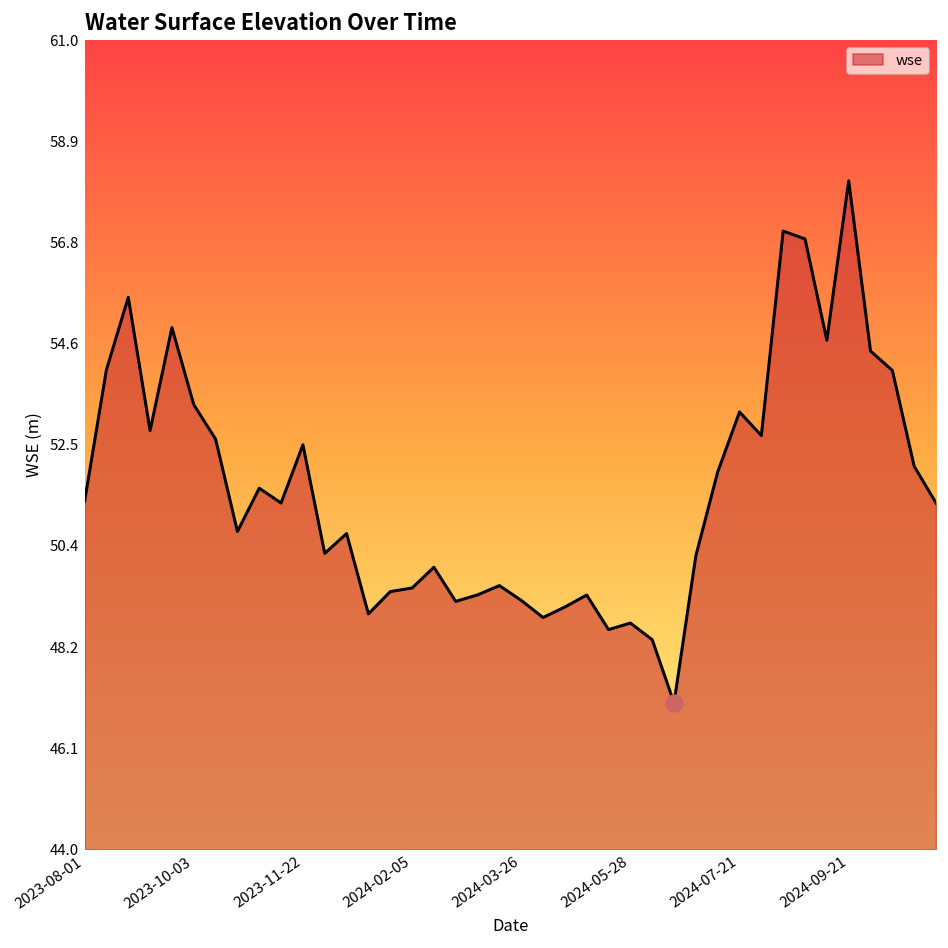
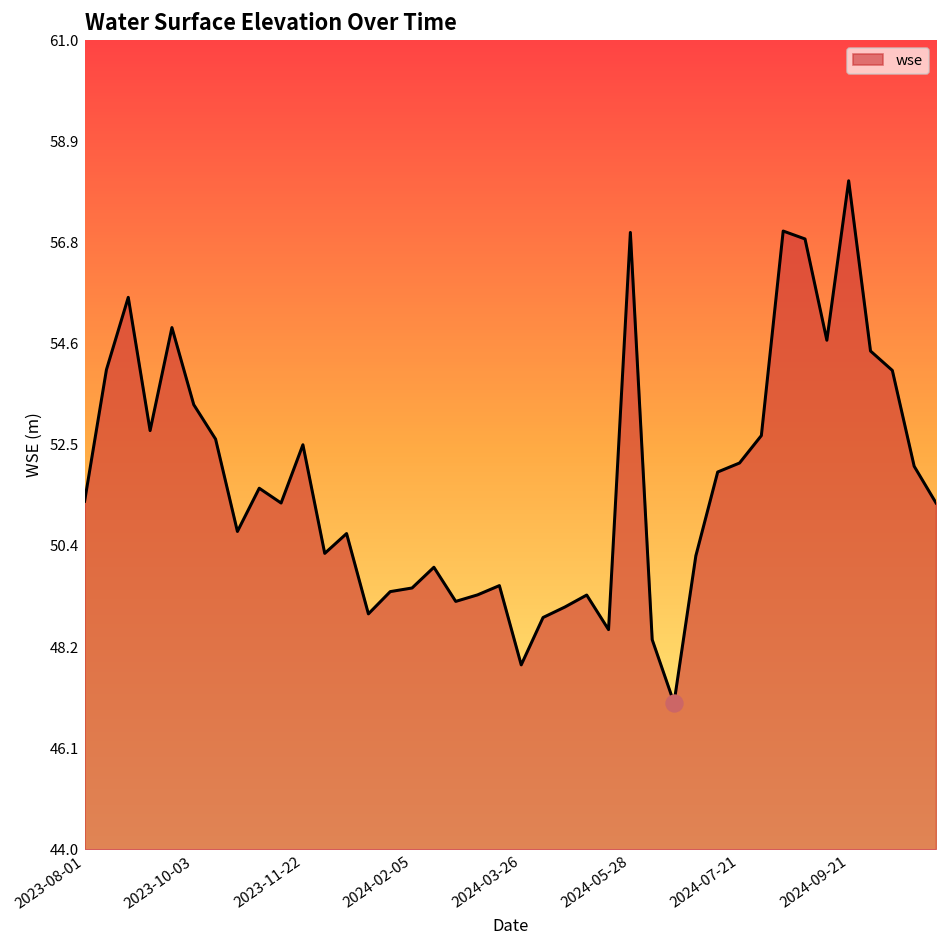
wse, 2024-03-26: 49.2 -> 47.9
wse, 2024-05-28: 48.8 -> 57.0
wse, 2024-07-21: 53.2 -> 52.1
